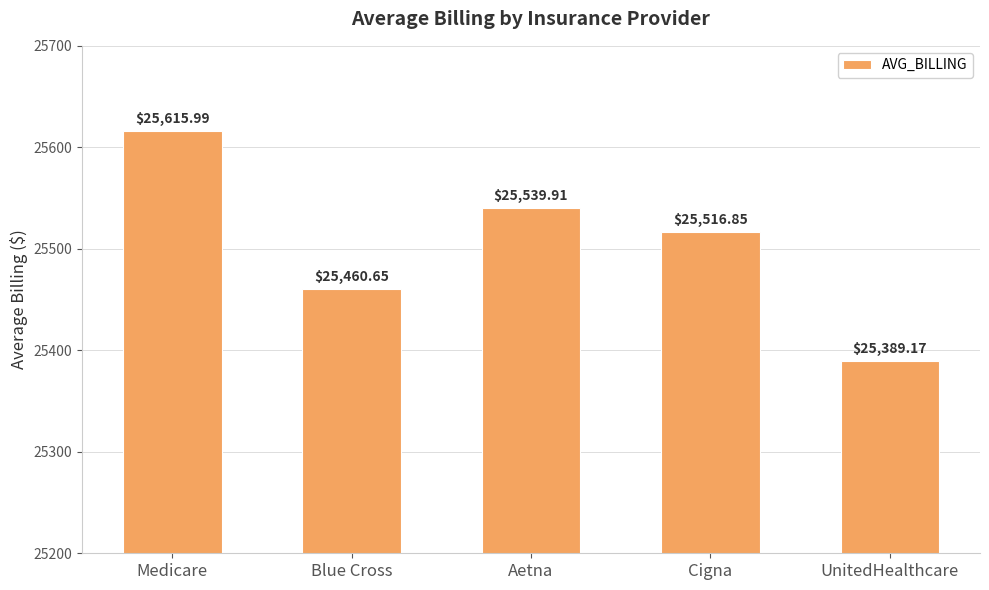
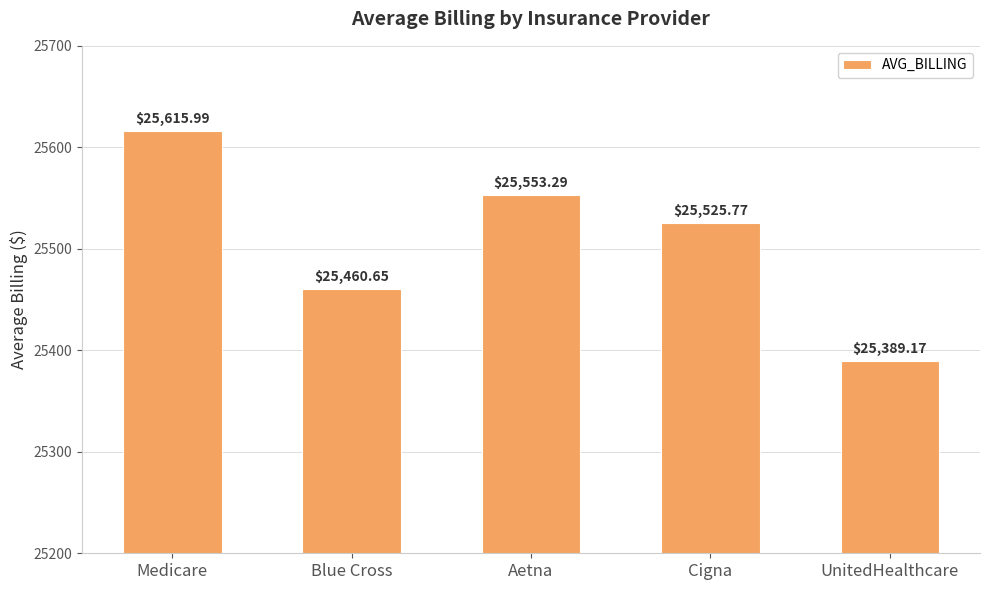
Aetna: $25,539.91 -> $25,553.29
Cigna: $25,516.85 -> $25,525.77
